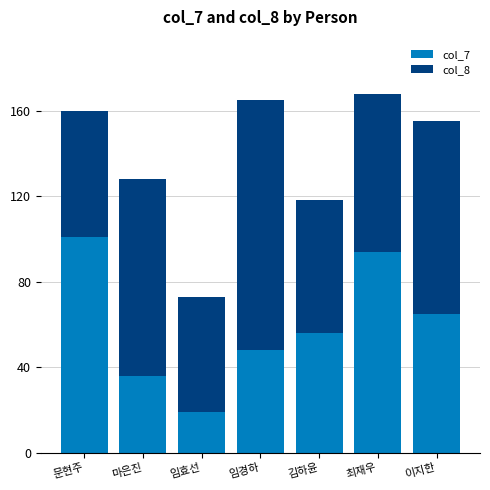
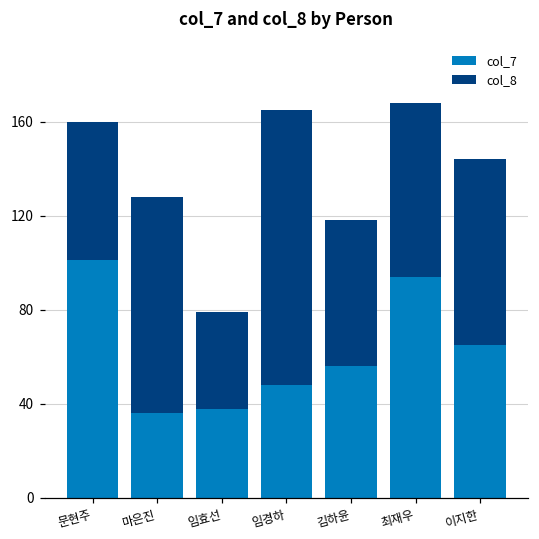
col_7, 임효선: 19 -> 38
col_8, 임효선: 54 -> 41
col_8, 이지한: 90 -> 79
